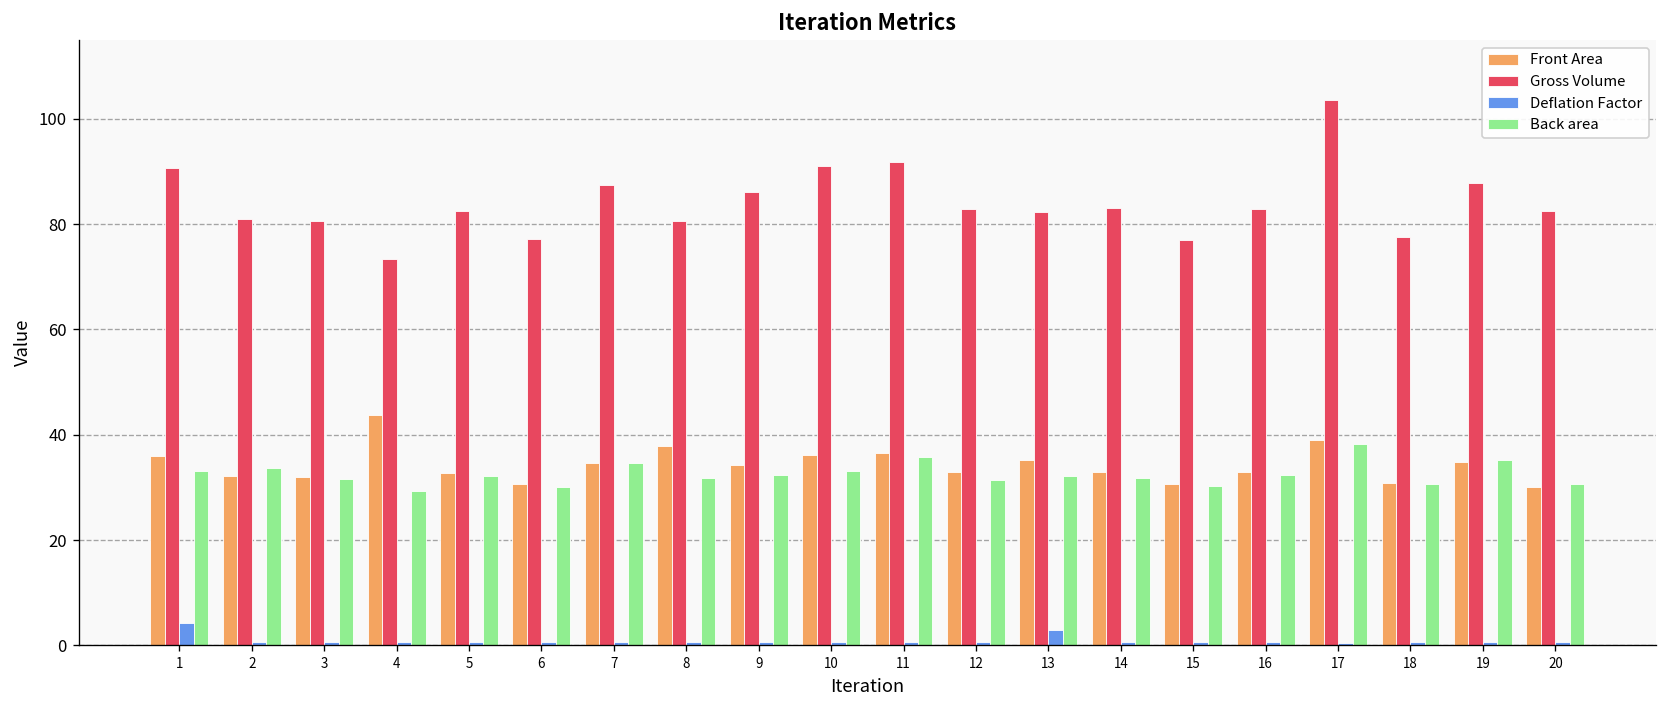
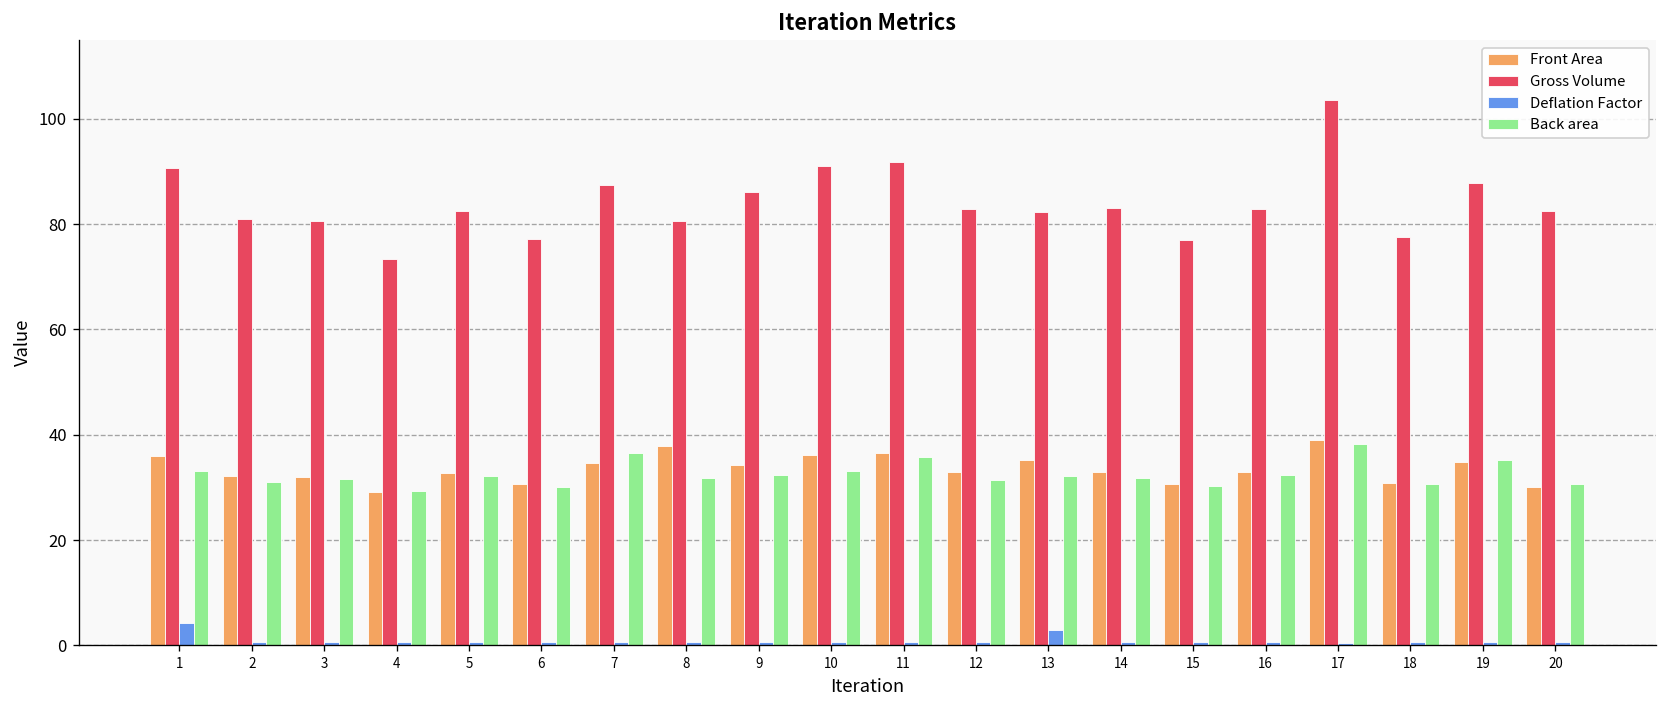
Back area, 2: 34 -> 31
Front Area, 4: 44 -> 29
Back area, 7: 35 -> 37
